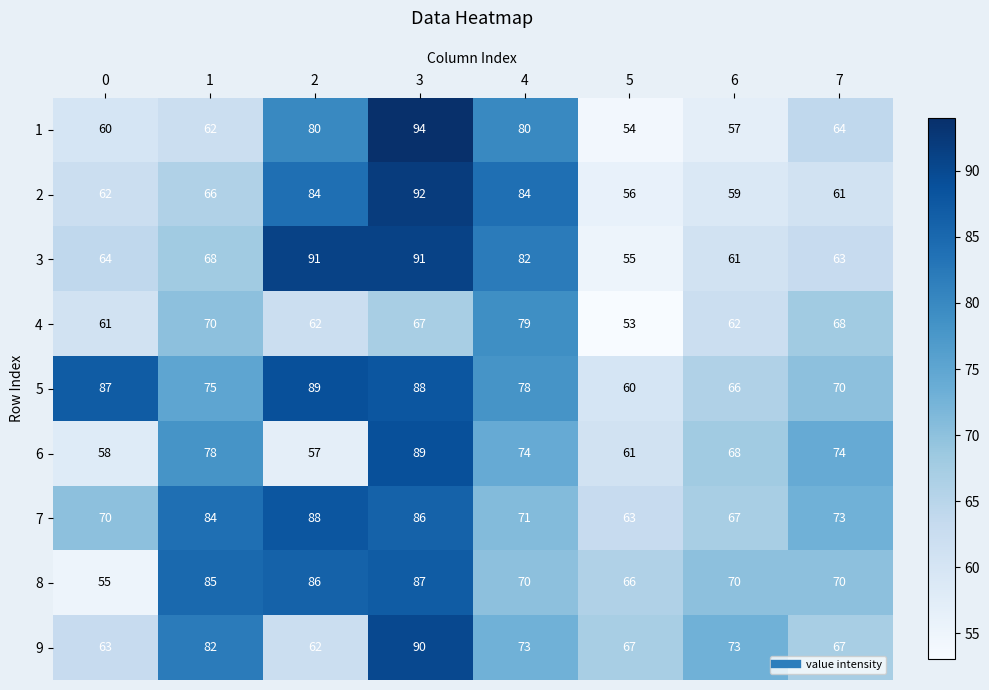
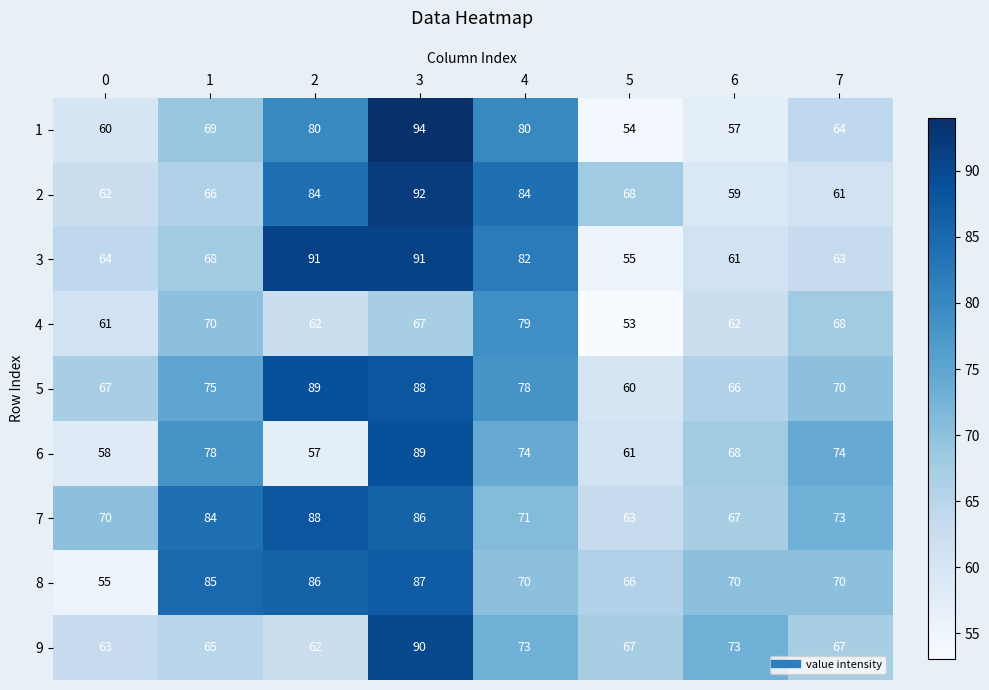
1, 1: 62 -> 69
2, 5: 56 -> 68
5, 0: 87 -> 67
9, 1: 82 -> 65
